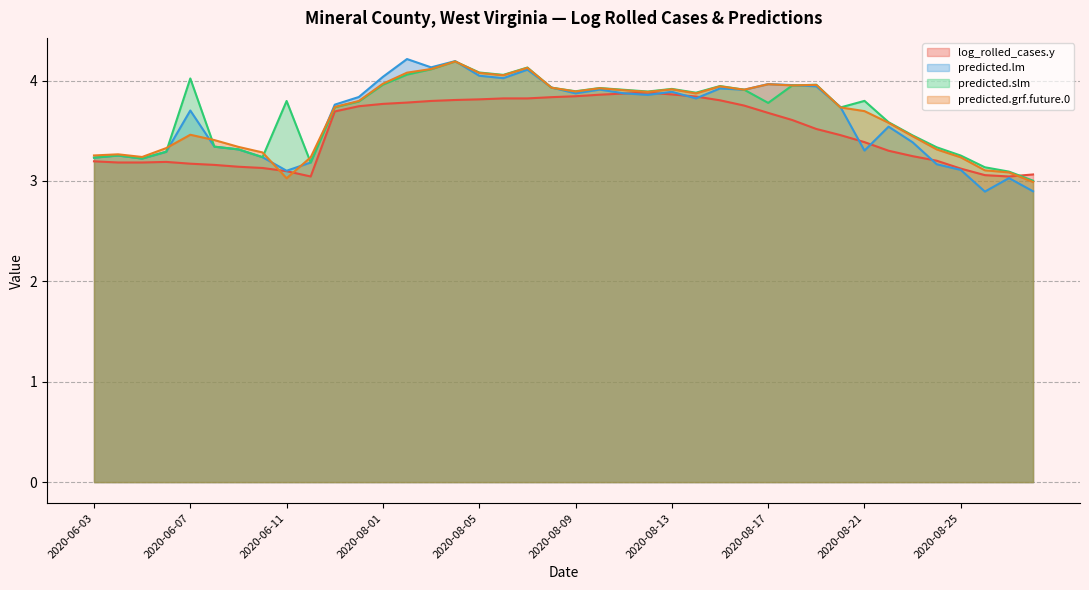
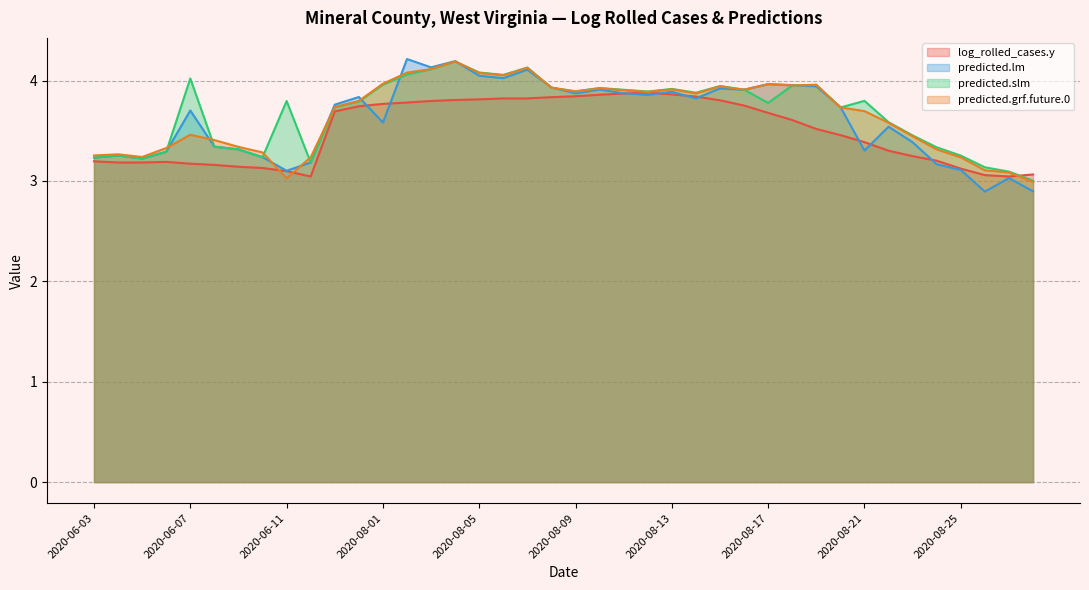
predicted.lm, 2020-08-01: 4.04 -> 3.58
